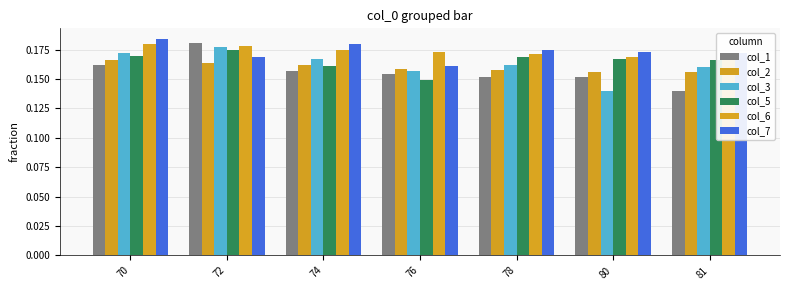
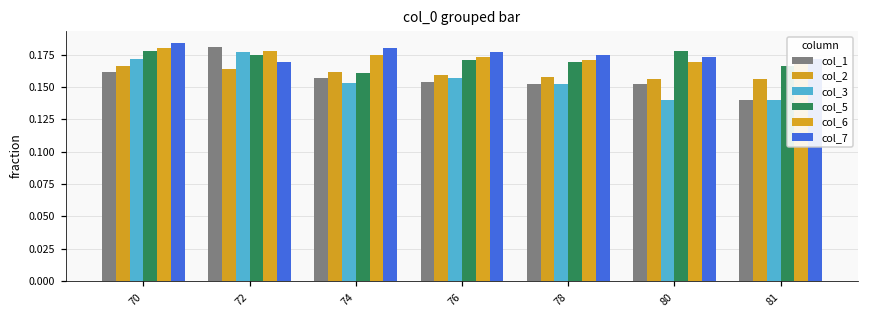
col_5, 70: 0.170 -> 0.178
col_3, 74: 0.167 -> 0.153
col_5, 76: 0.149 -> 0.171
col_7, 76: 0.161 -> 0.177
col_3, 78: 0.162 -> 0.152
col_5, 80: 0.167 -> 0.178
col_3, 81: 0.16 -> 0.14
